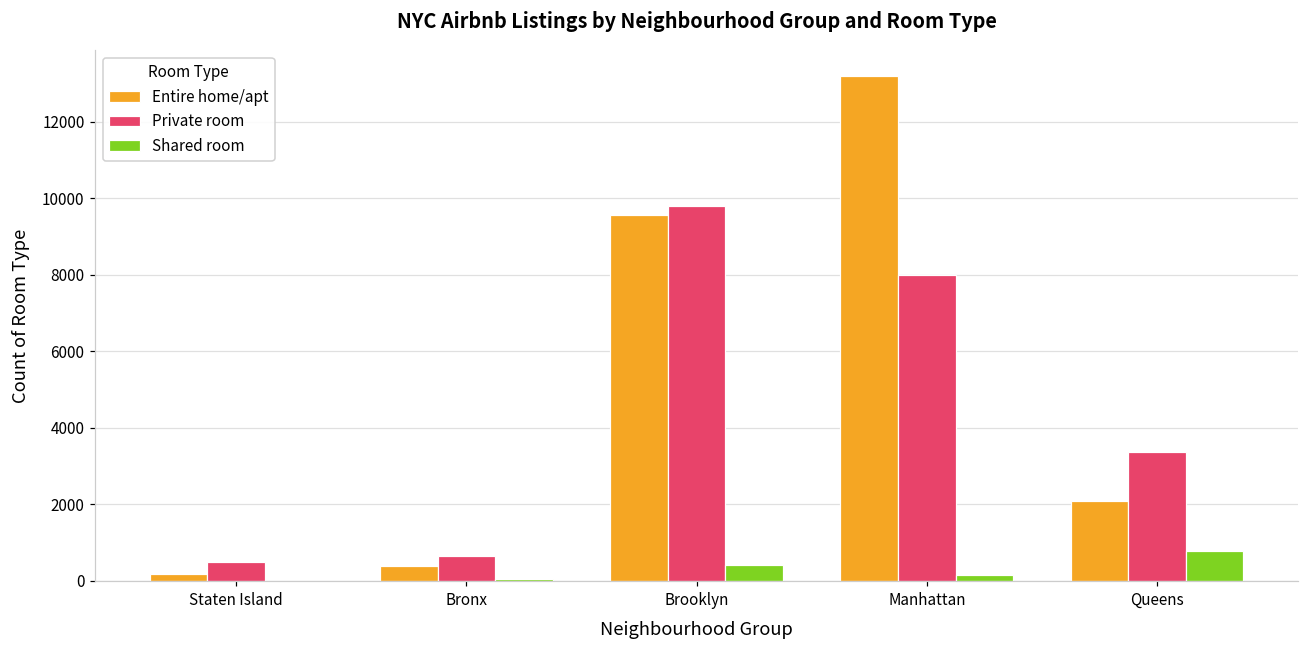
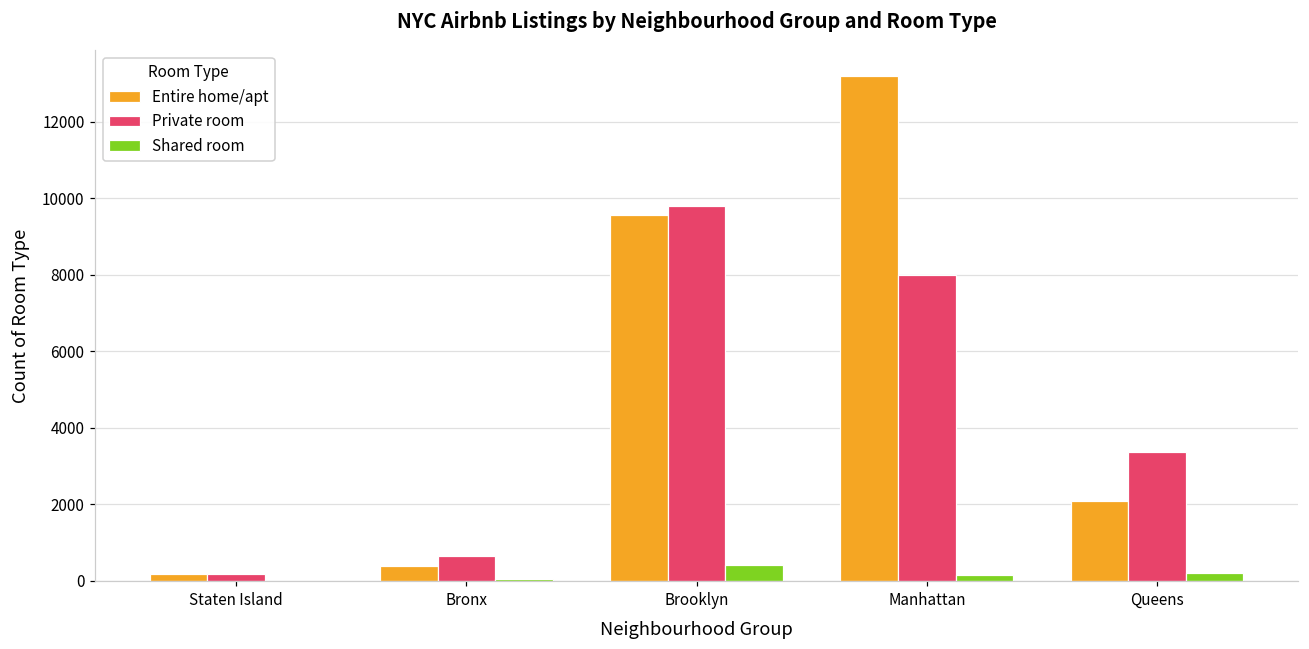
Private room, Staten Island: 500 -> 200
Shared room, Queens: 800 -> 200
